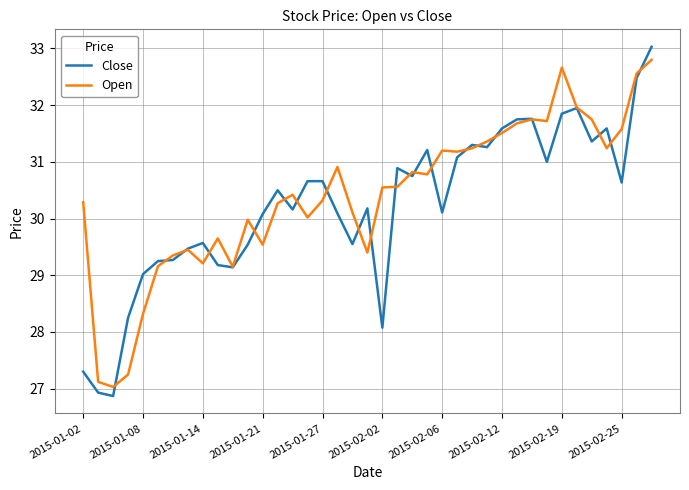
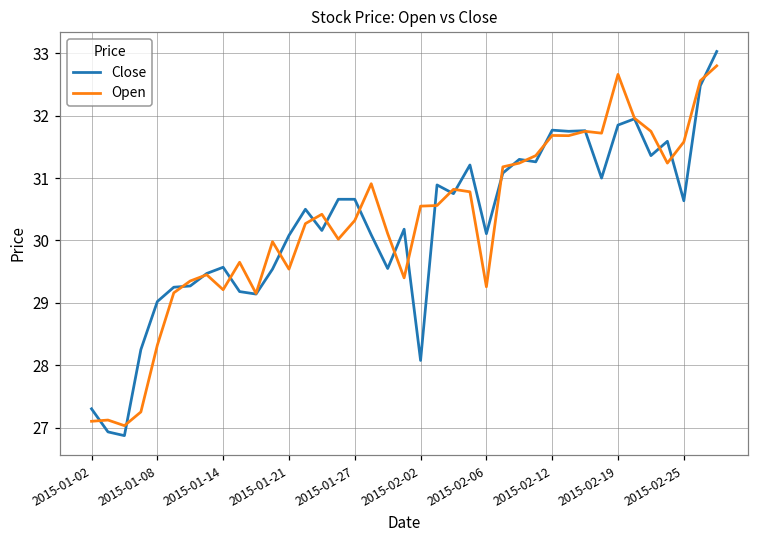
Open, 2015-01-02: 30.3 -> 27.1
Open, 2015-02-06: 31.2 -> 29.3
Close, 2015-02-12: 31.6 -> 31.8
Open, 2015-02-12: 31.5 -> 31.7
